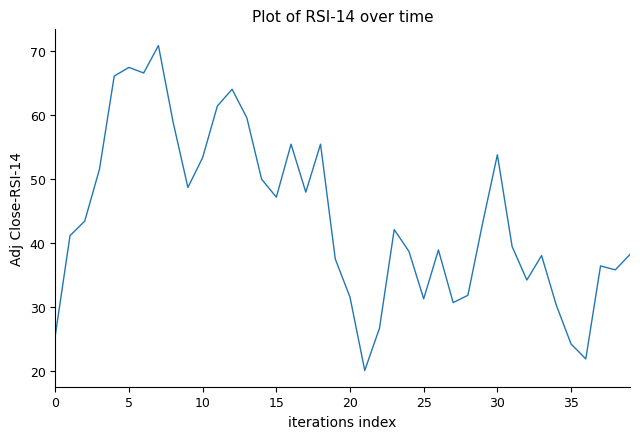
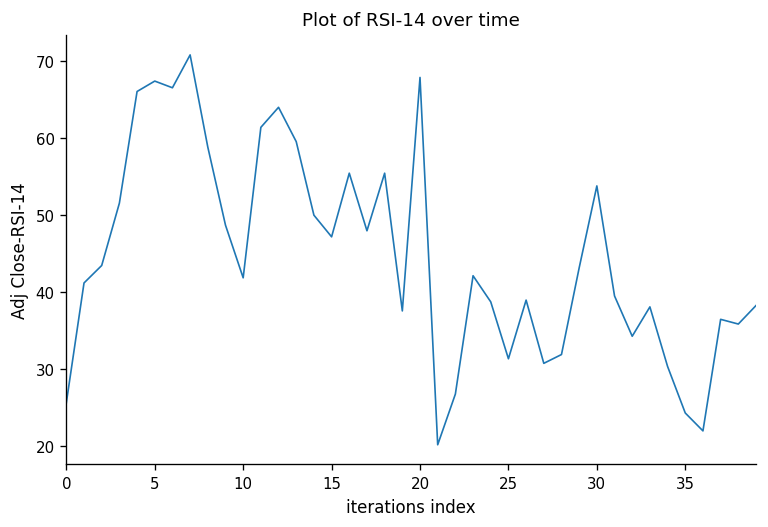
10: 53 -> 42
20: 32 -> 68
